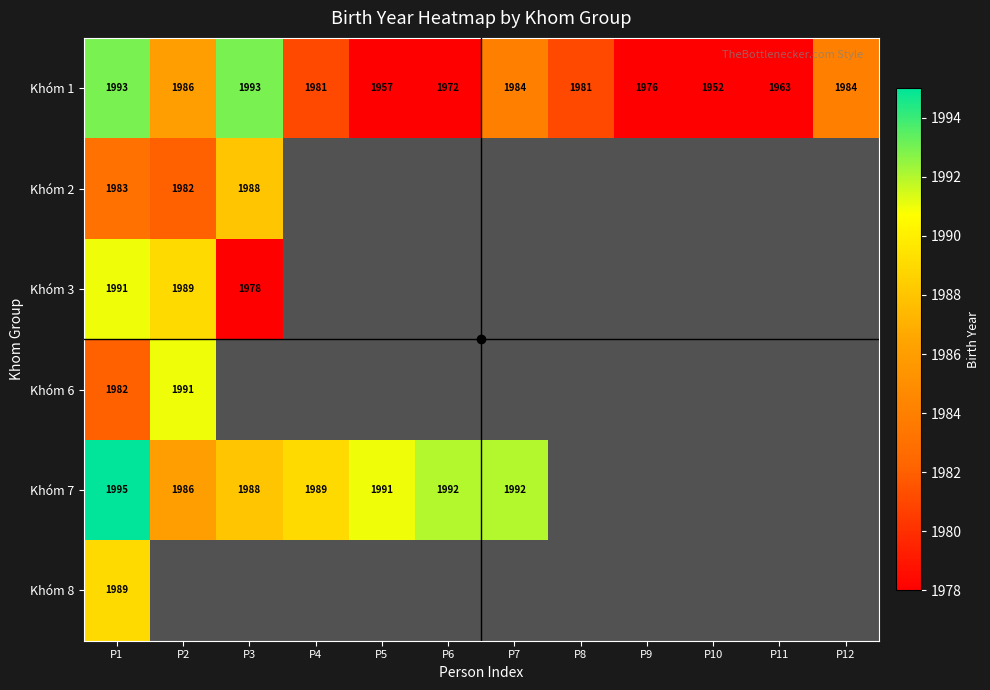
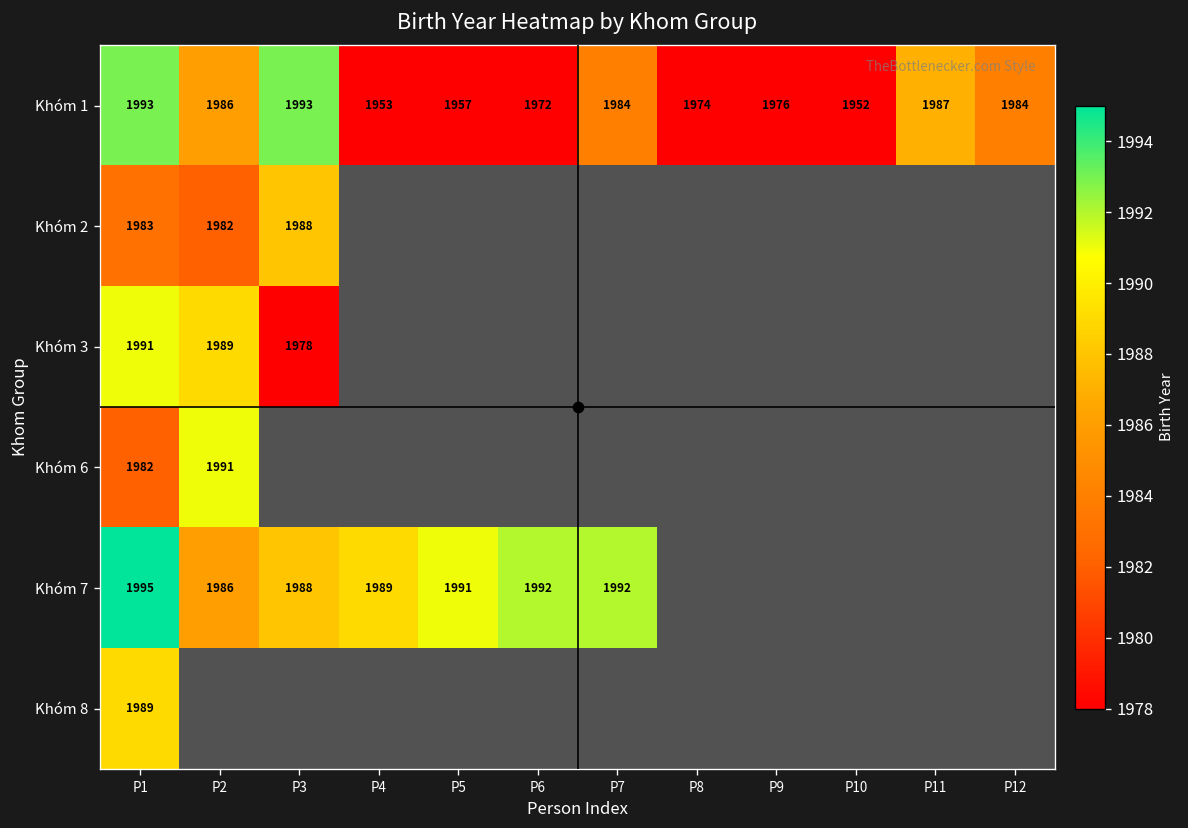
Khóm 1, P4: 1981 -> 1953
Khóm 1, P8: 1981 -> 1974
Khóm 1, P11: 1963 -> 1987
